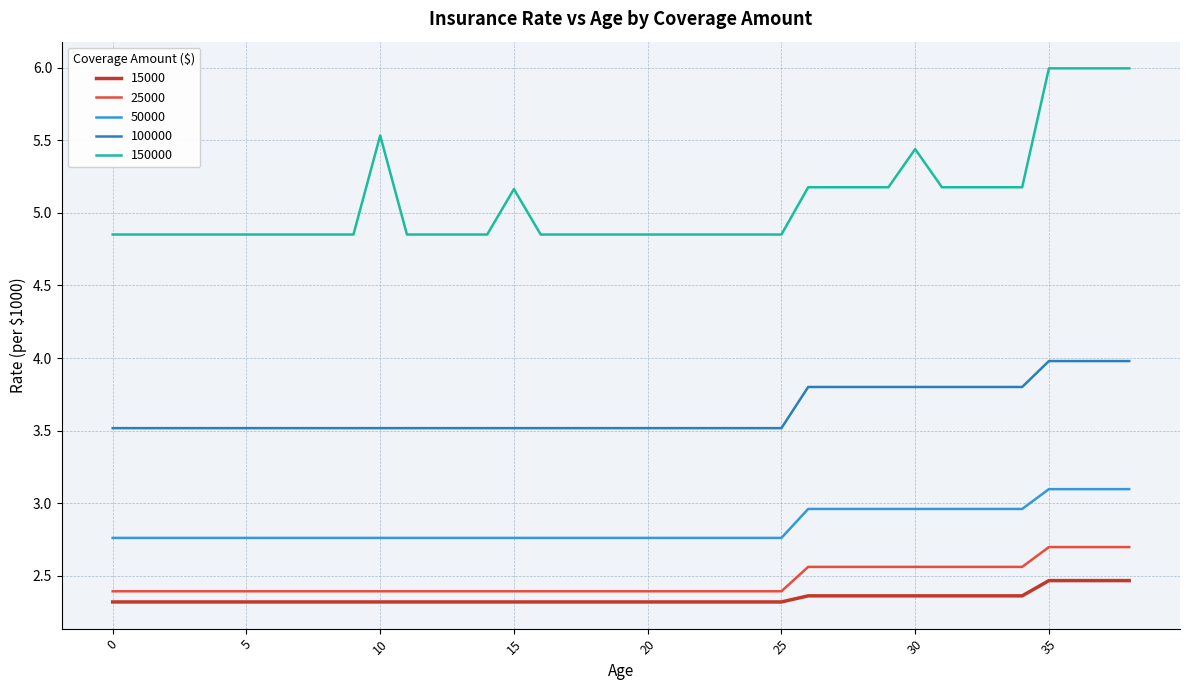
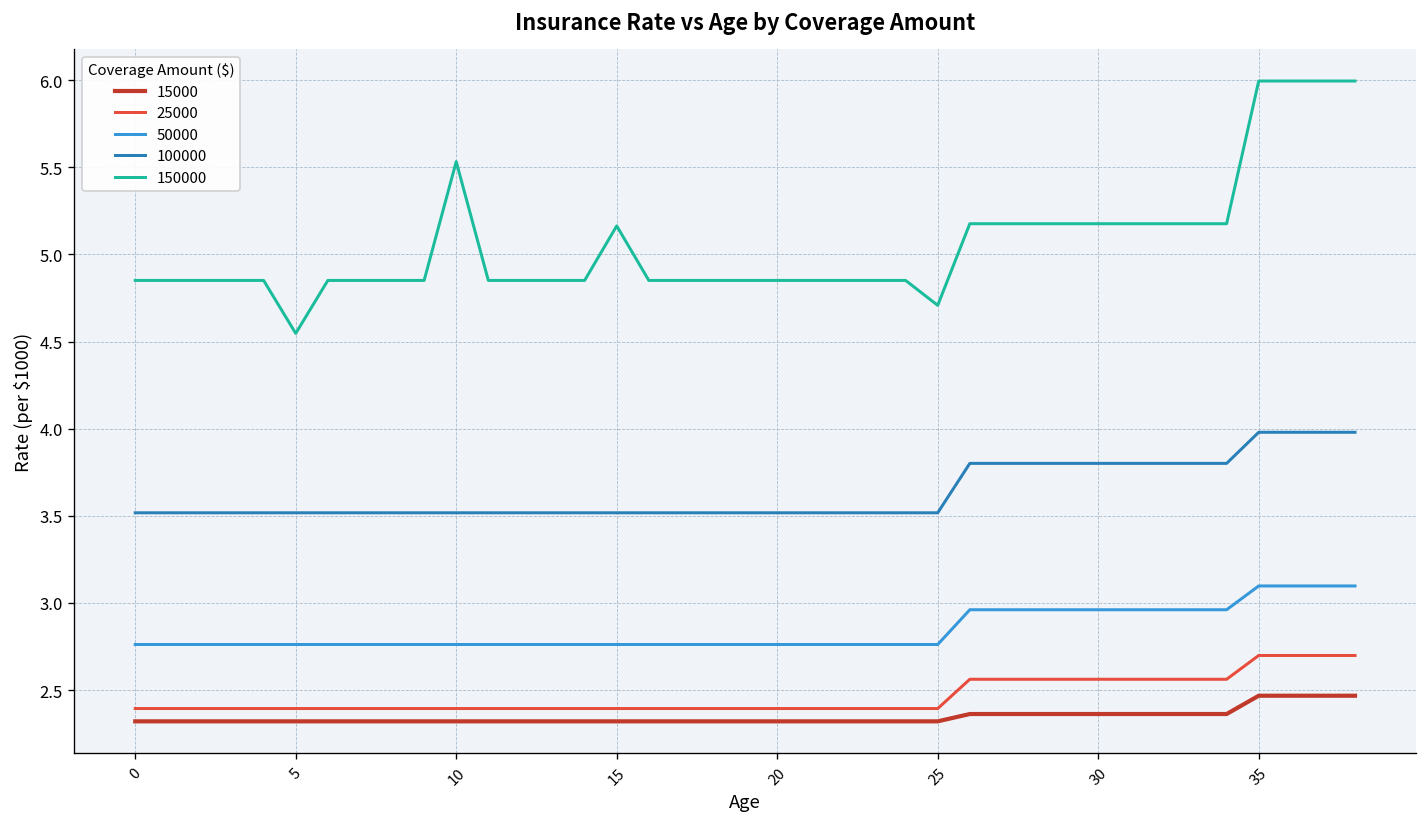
150000, 5: 4.85 -> 4.55
150000, 25: 4.85 -> 4.71
150000, 30: 5.44 -> 5.18
